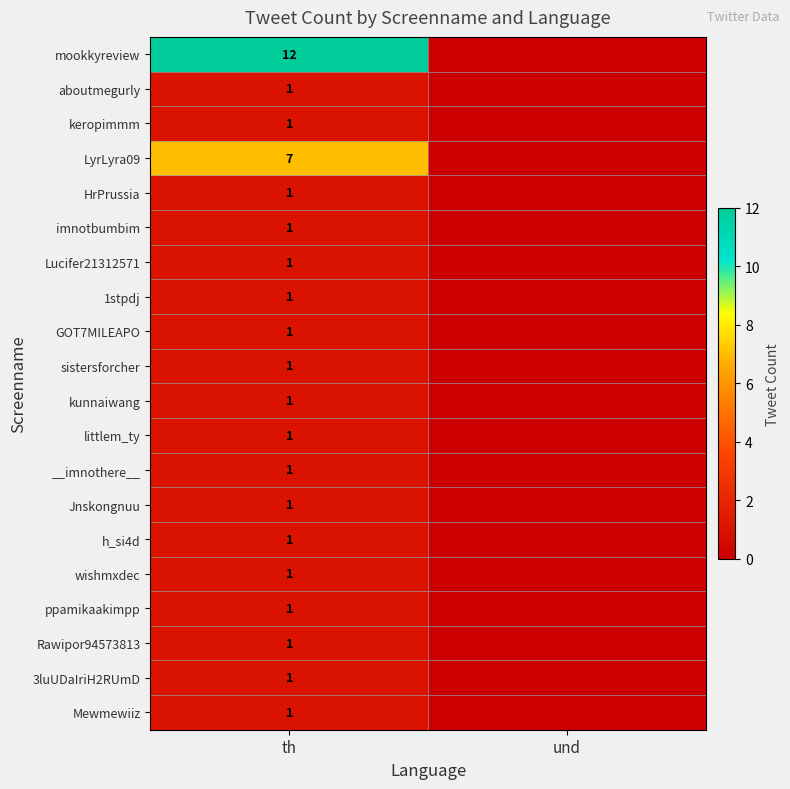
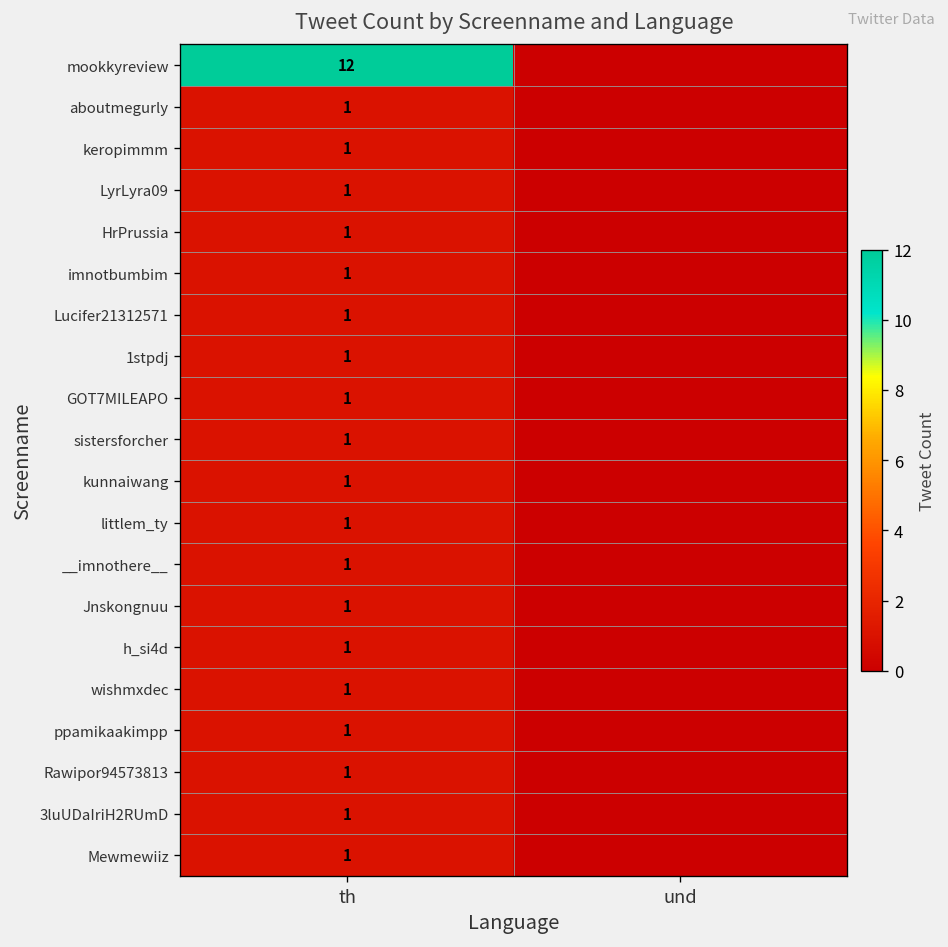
LyrLyra09, th: 7 -> 1
